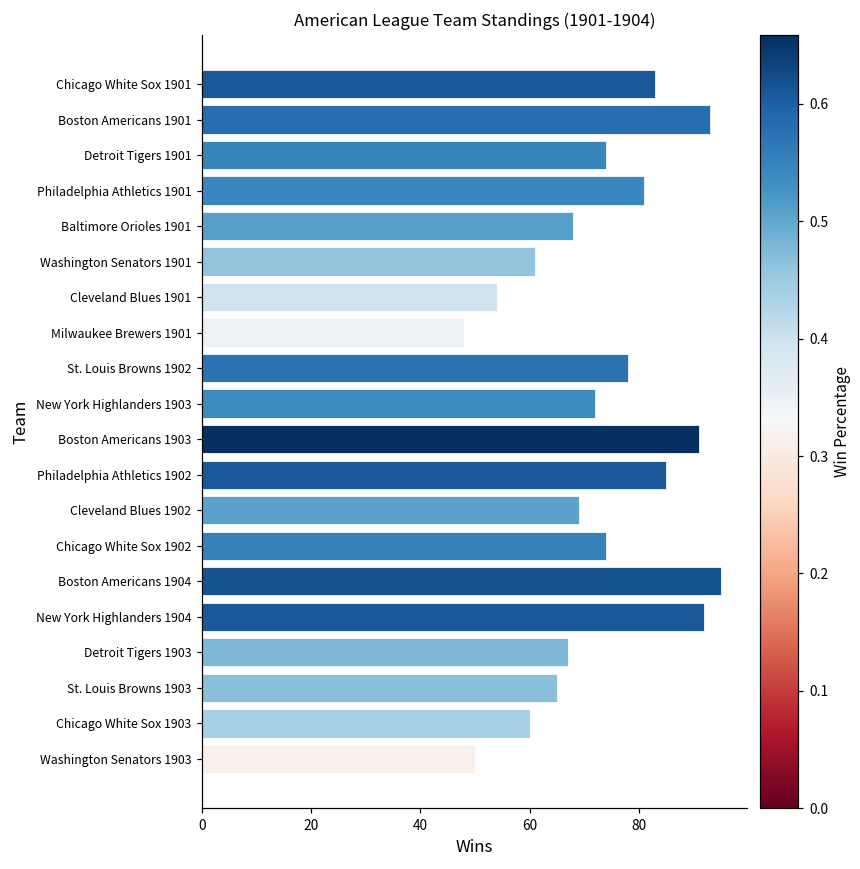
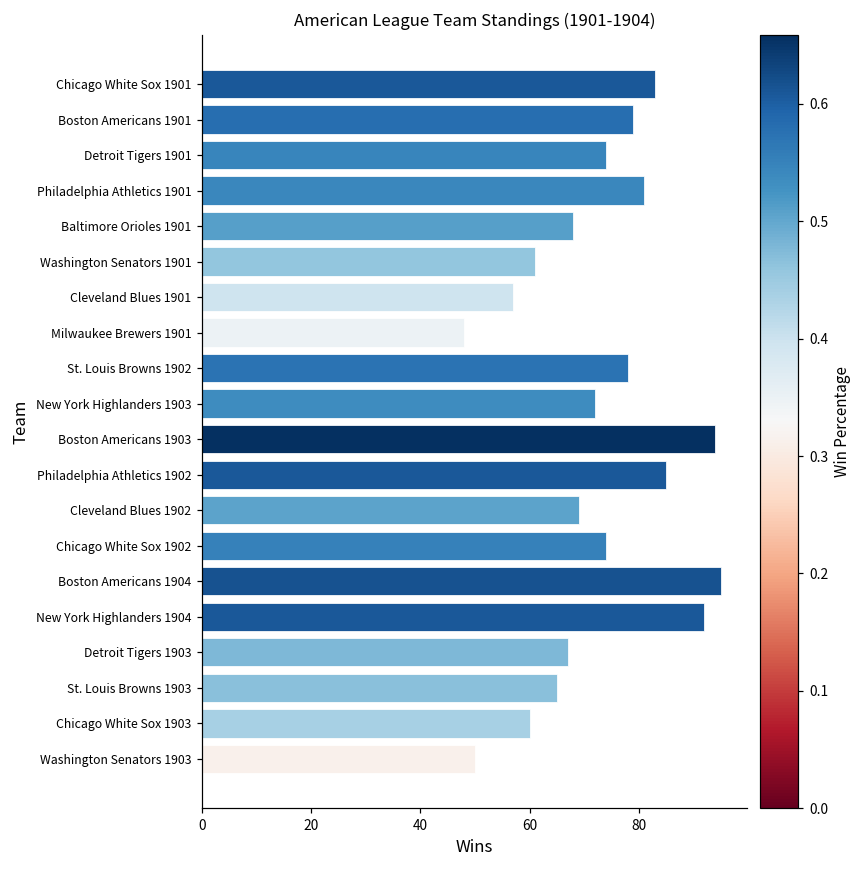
Boston Americans 1901: 93 -> 79
Cleveland Blues 1901: 54 -> 57
Boston Americans 1903: 91 -> 94
